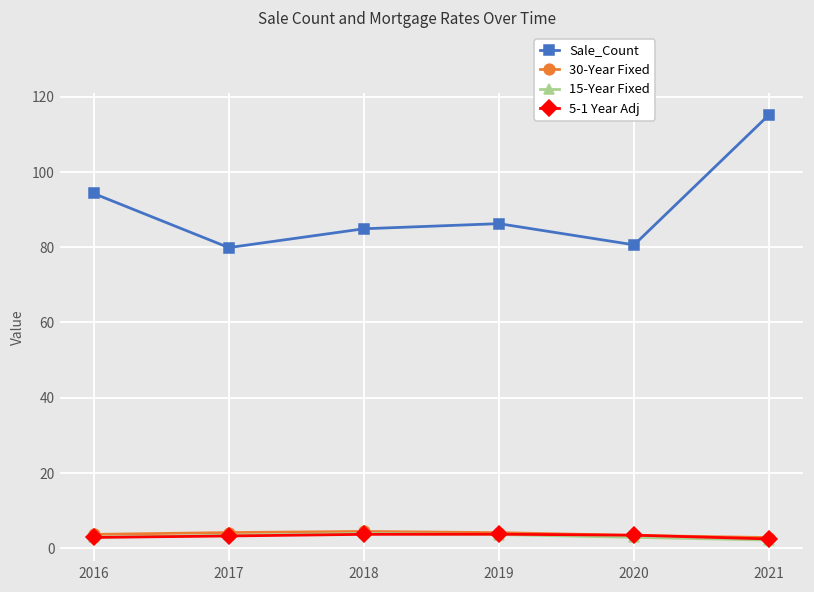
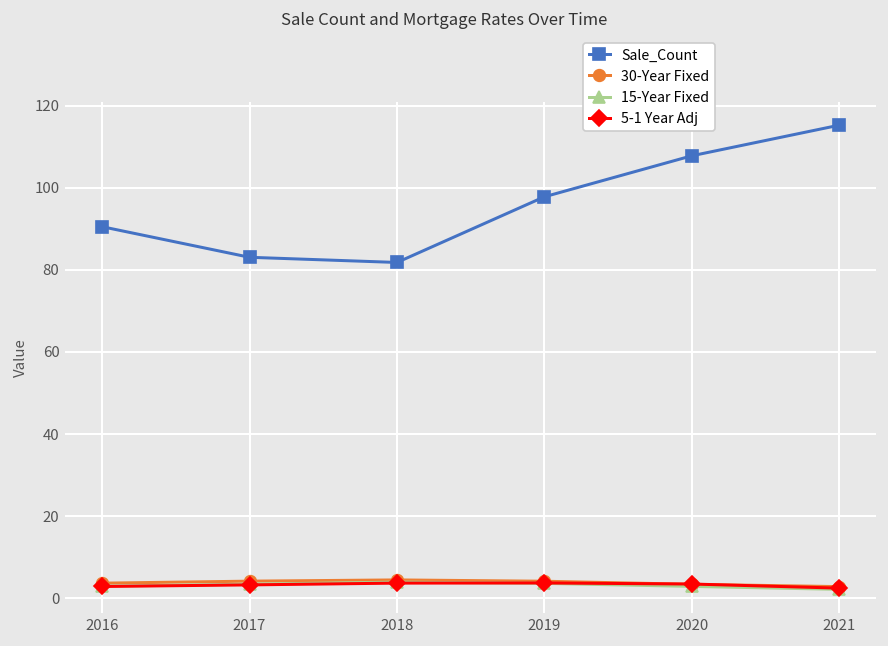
Sale_Count, 2016: 94 -> 90
Sale_Count, 2017: 80 -> 83
Sale_Count, 2018: 85 -> 82
Sale_Count, 2019: 86 -> 98
Sale_Count, 2020: 81 -> 108
